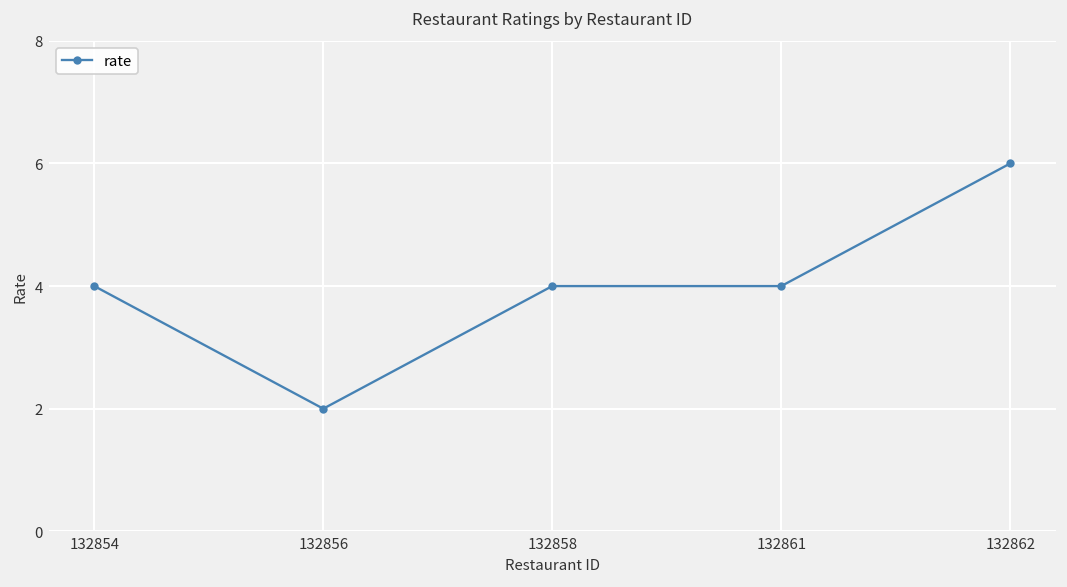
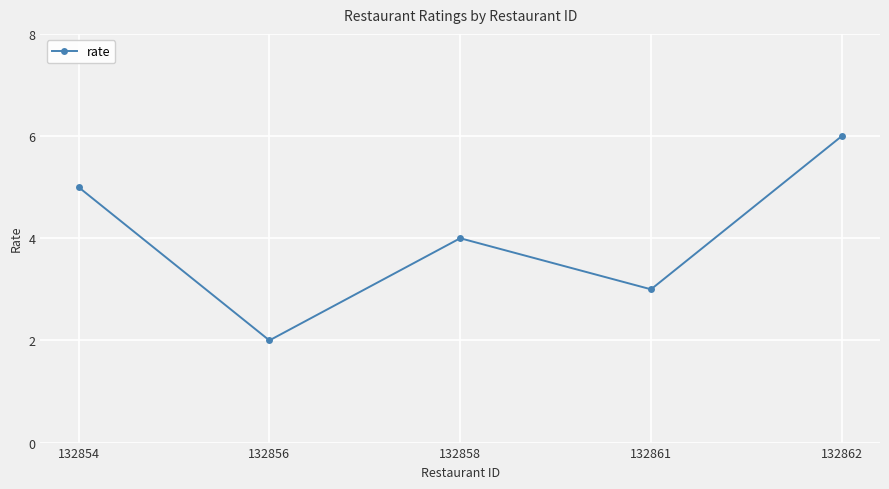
132854: 4 -> 5
132861: 4 -> 3
